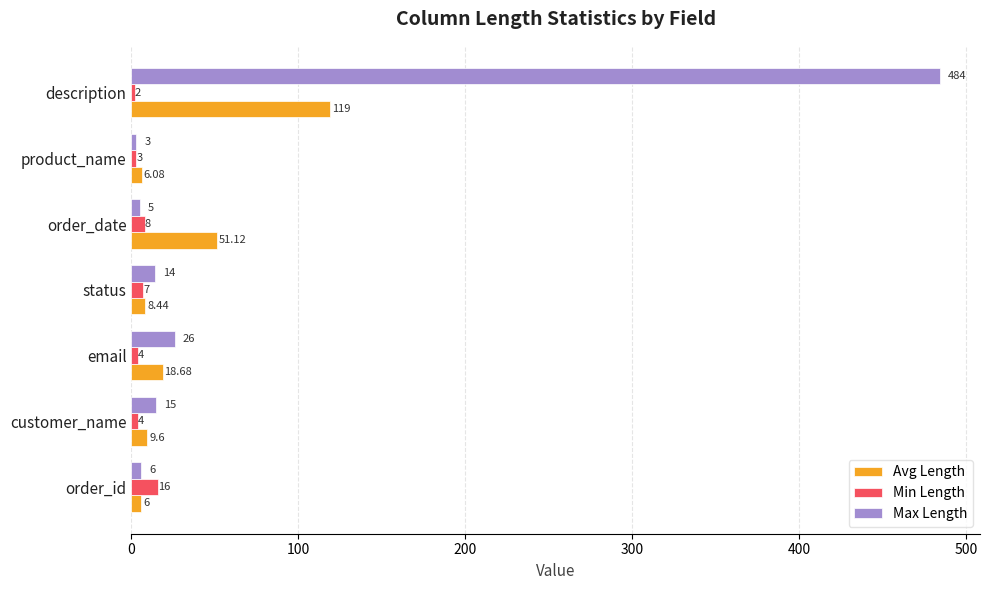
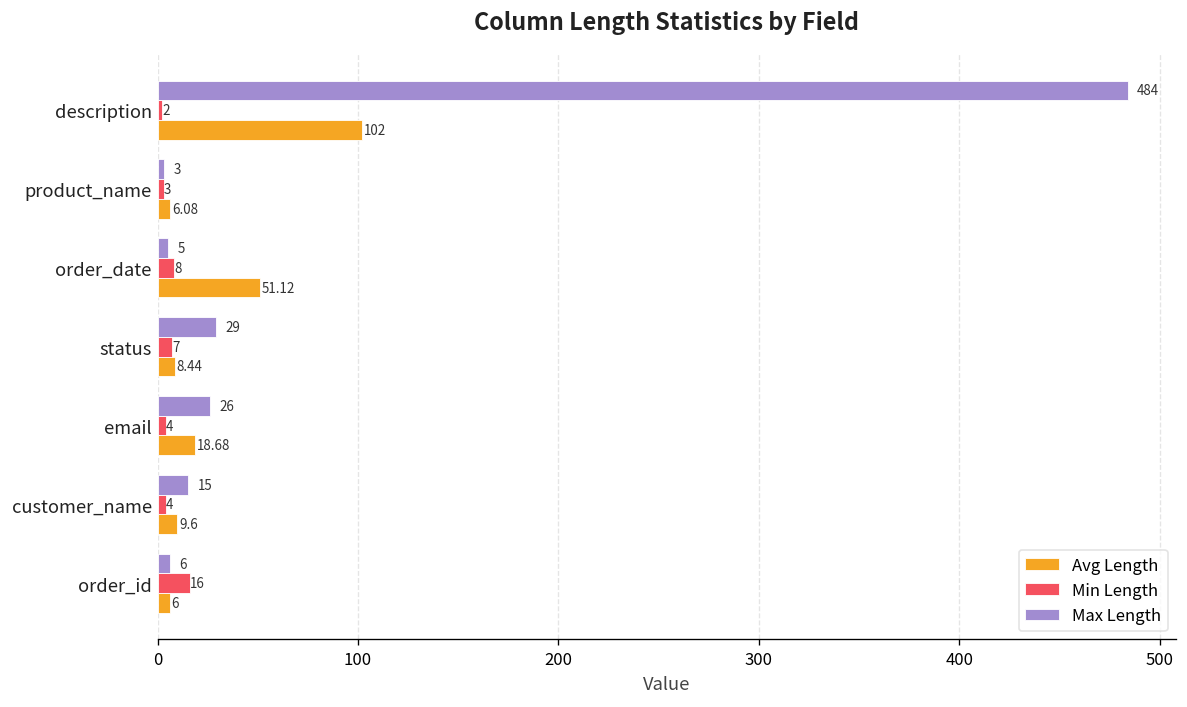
Avg Length, description: 119 -> 102
Max Length, status: 14 -> 29
